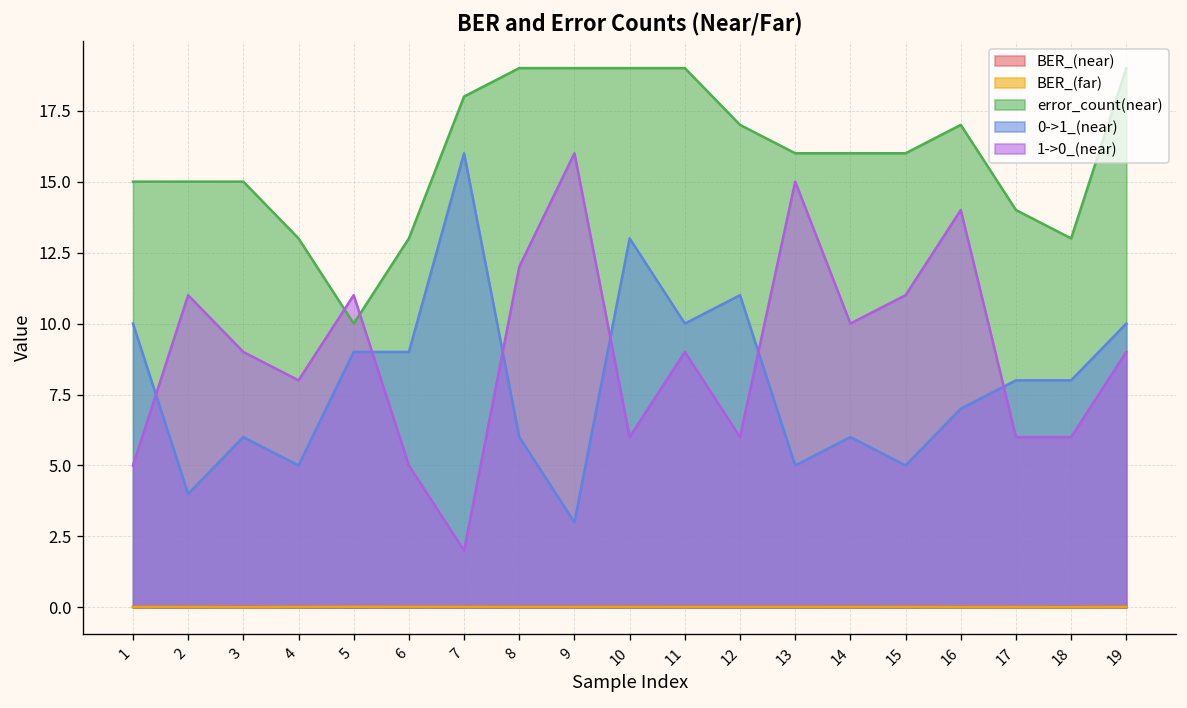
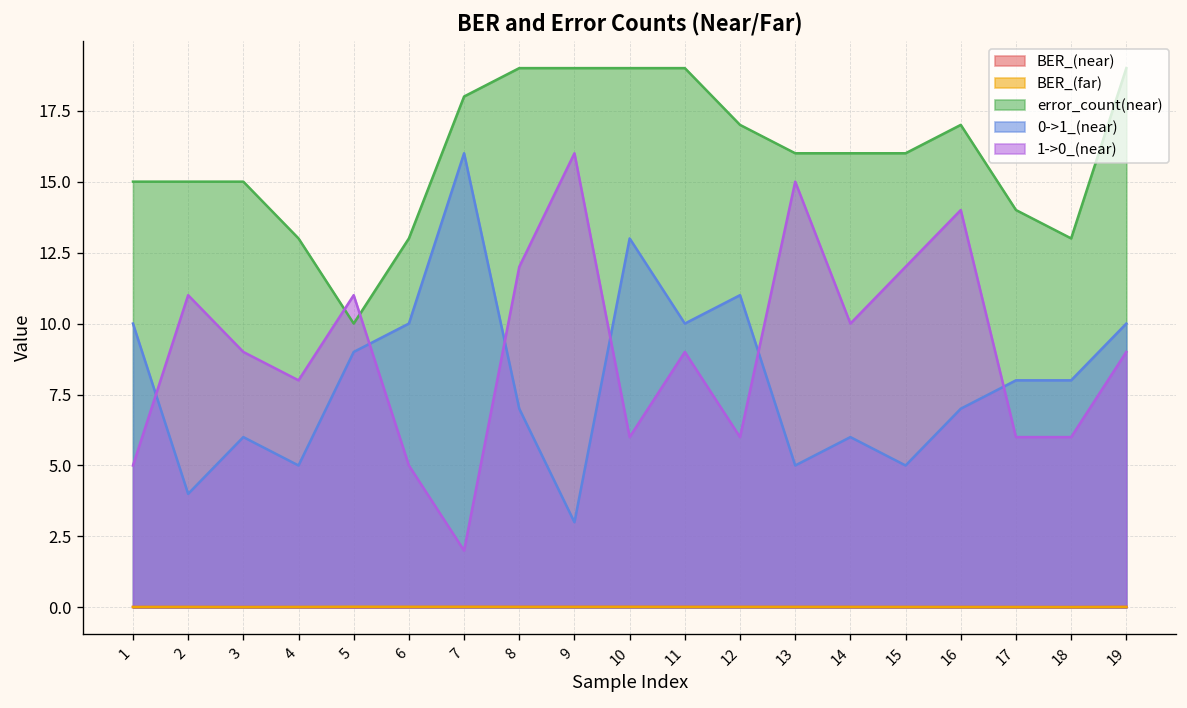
0->1_(near), 6: 9 -> 10
0->1_(near), 8: 6 -> 7
1->0_(near), 15: 11 -> 12
